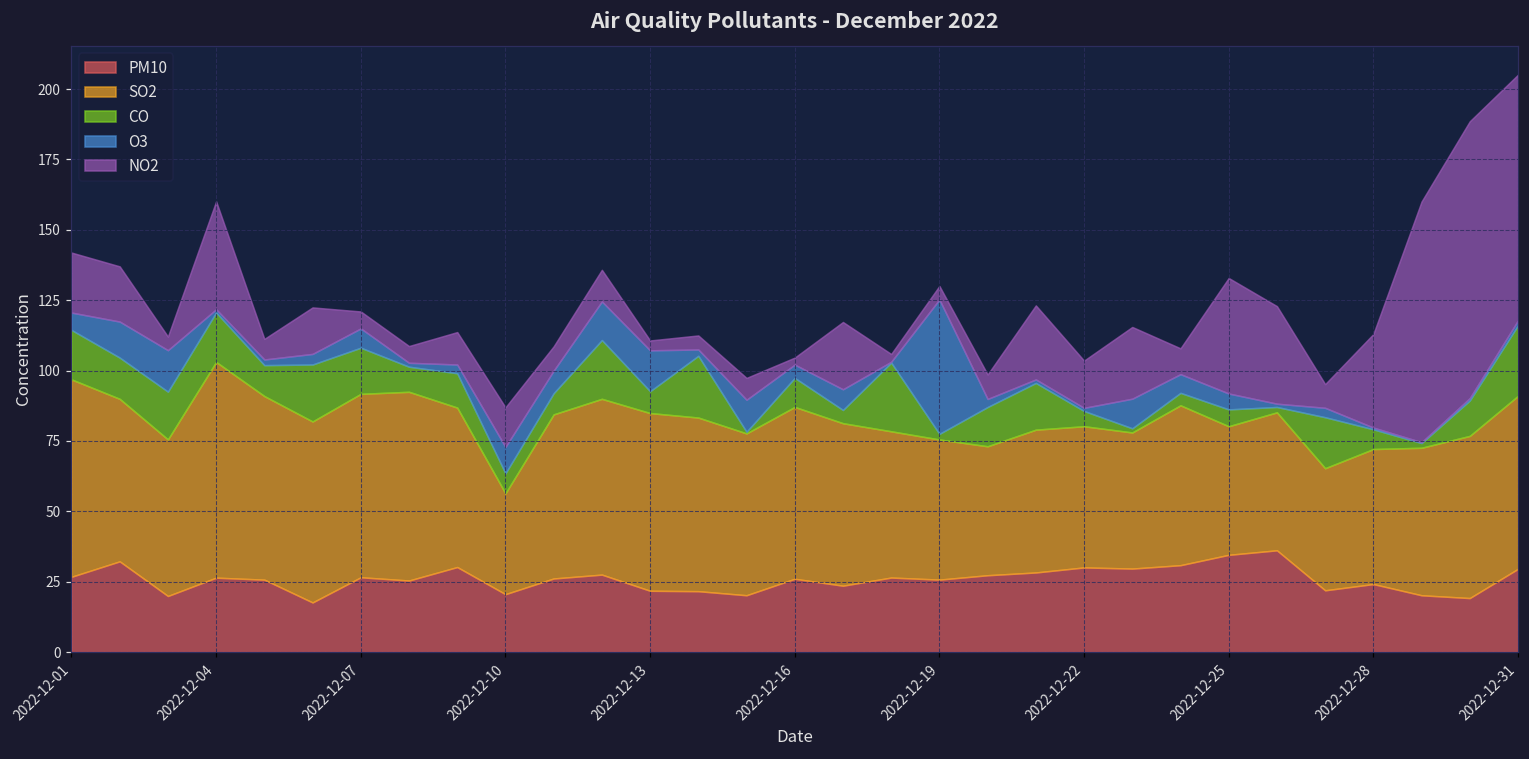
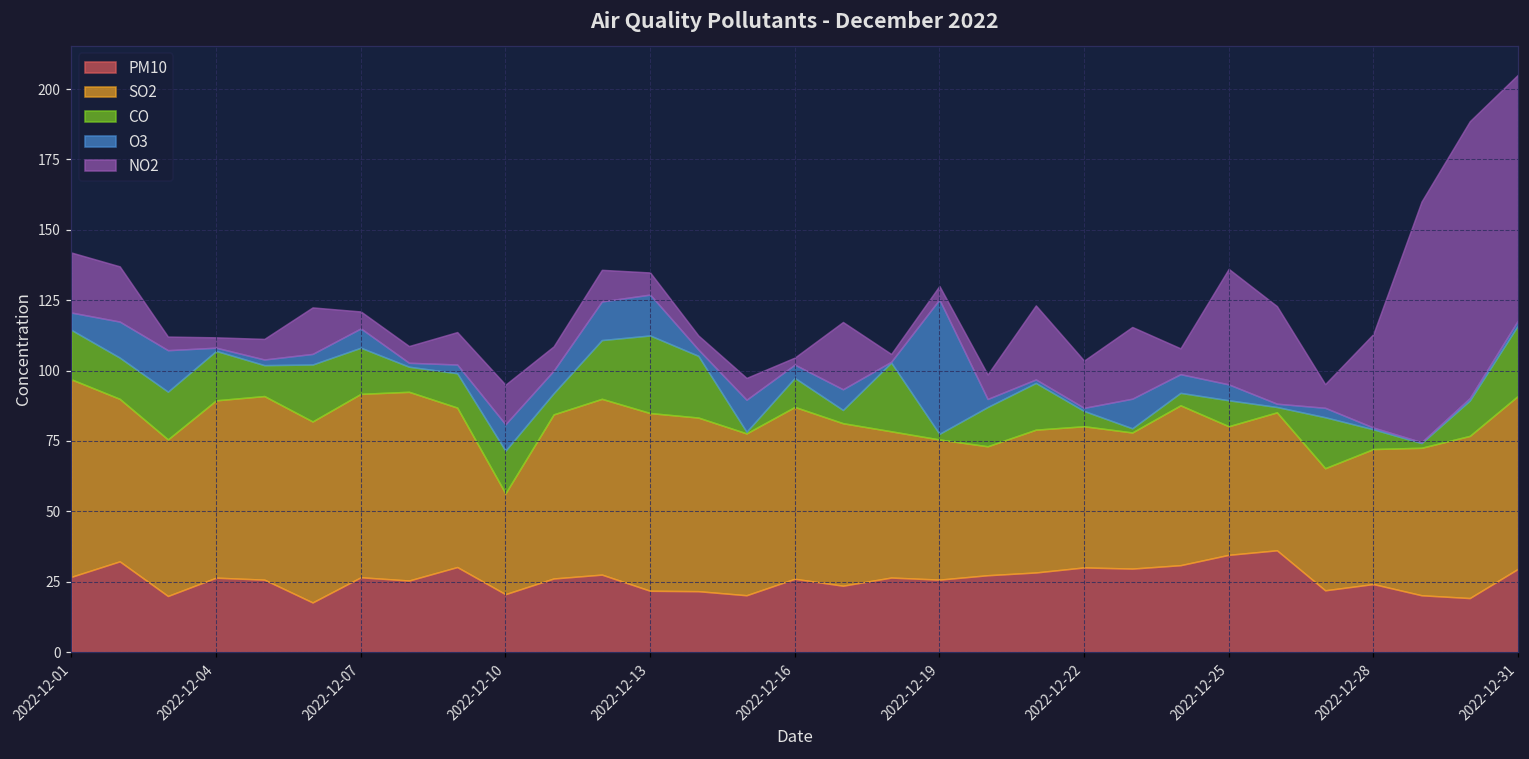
SO2, 2022-12-04: 77 -> 63
NO2, 2022-12-04: 38 -> 4
CO, 2022-12-10: 7 -> 15
CO, 2022-12-13: 8 -> 28
NO2, 2022-12-13: 3 -> 8
CO, 2022-12-25: 6 -> 9
